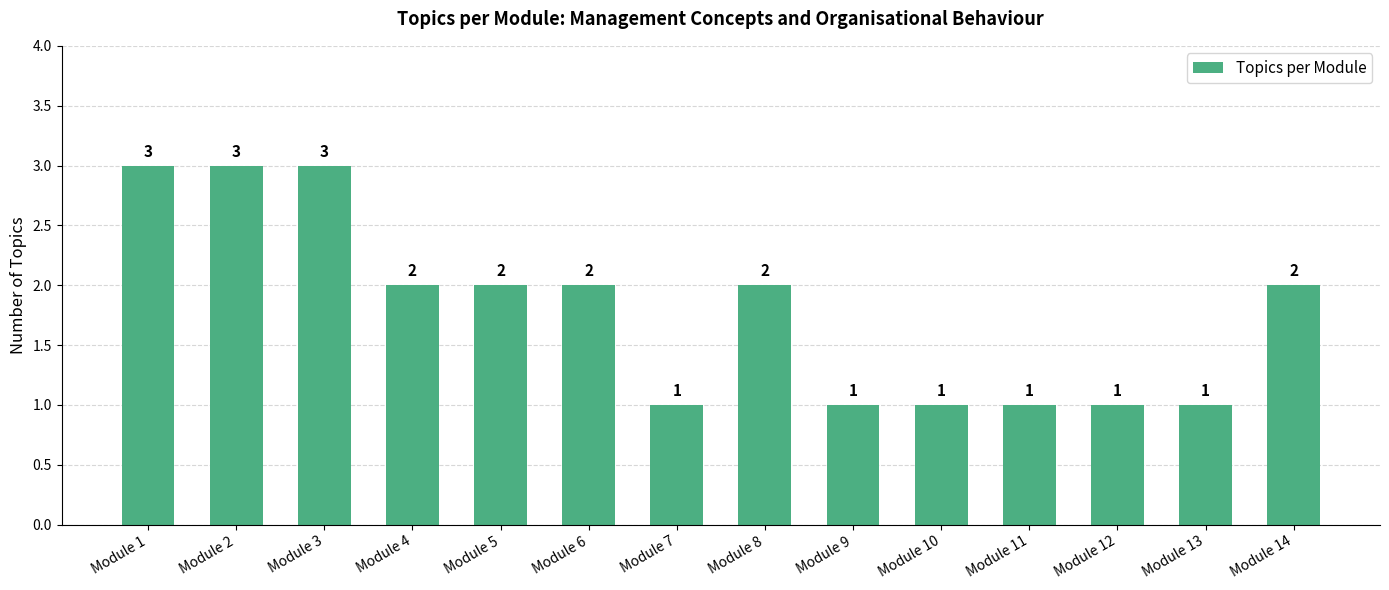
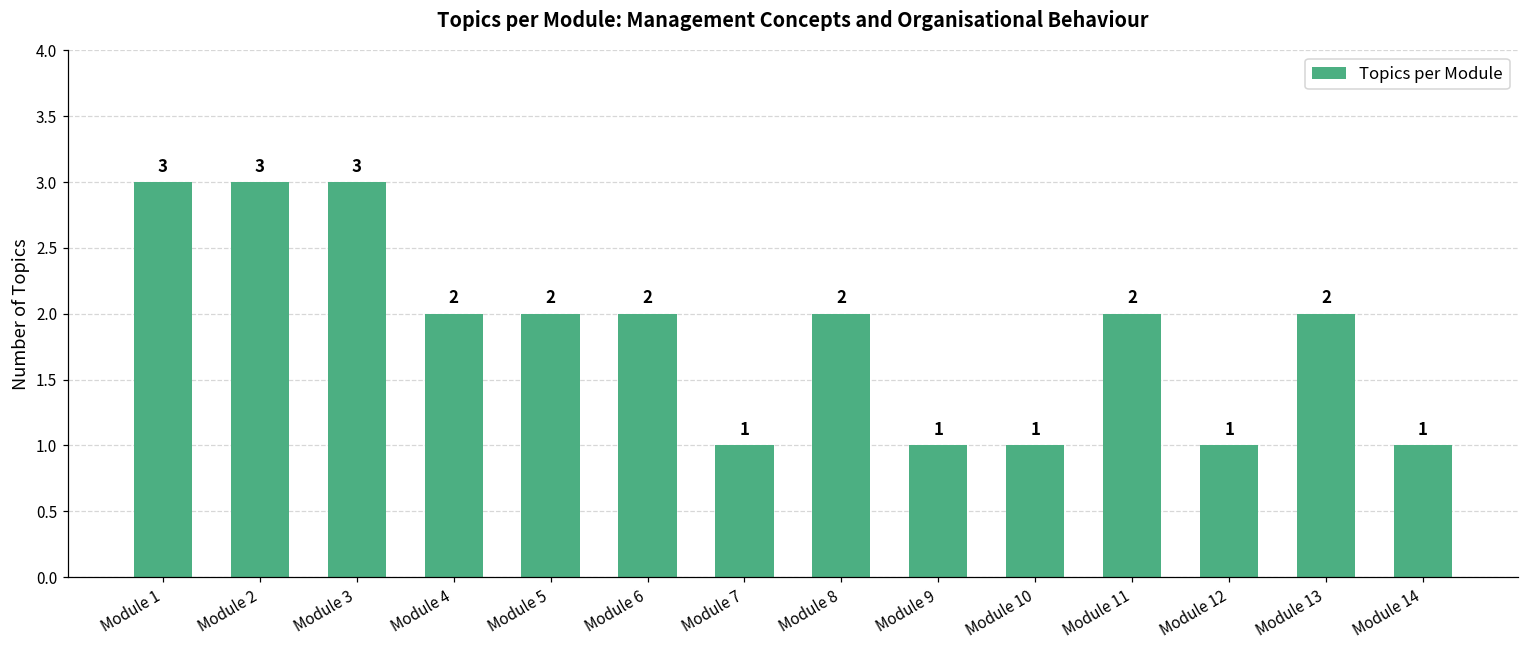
Module 11: 1 -> 2
Module 13: 1 -> 2
Module 14: 2 -> 1
